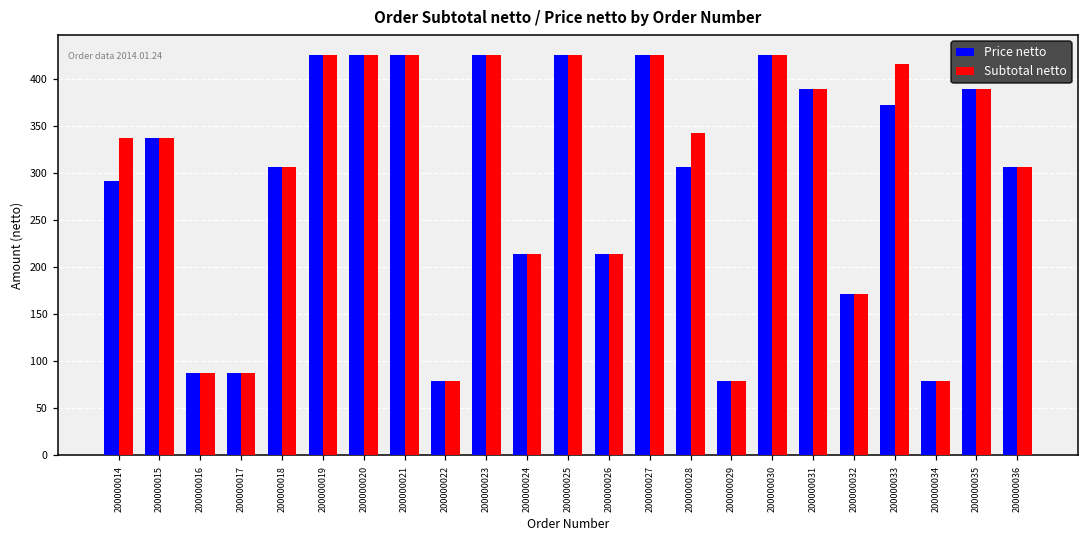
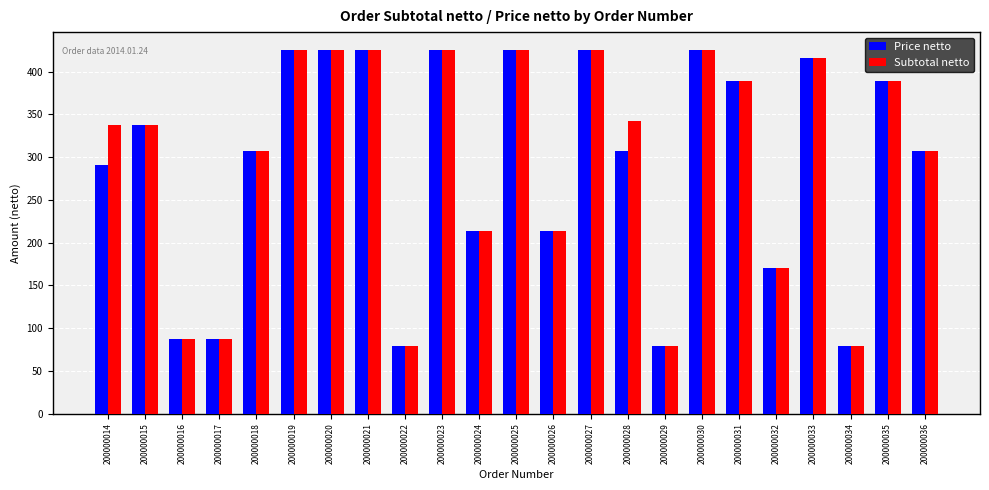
Price netto, 200000033: 370 -> 420
